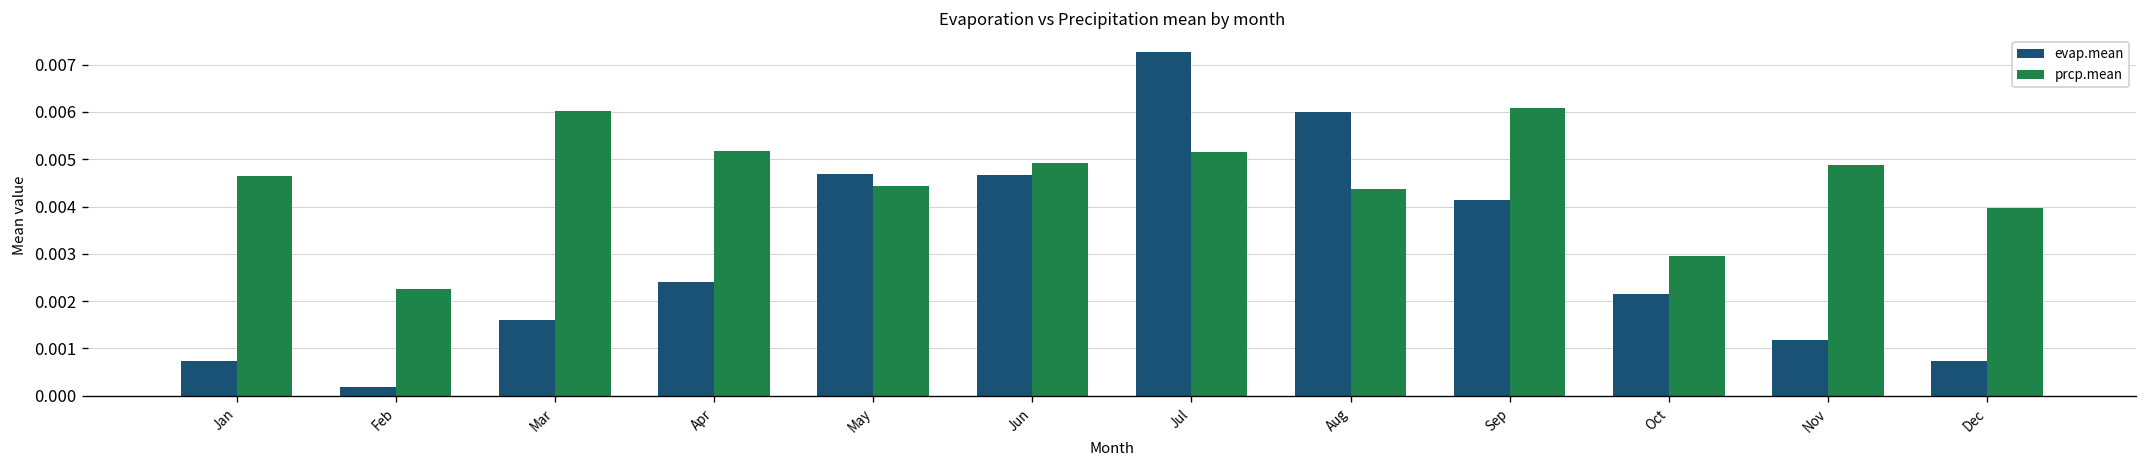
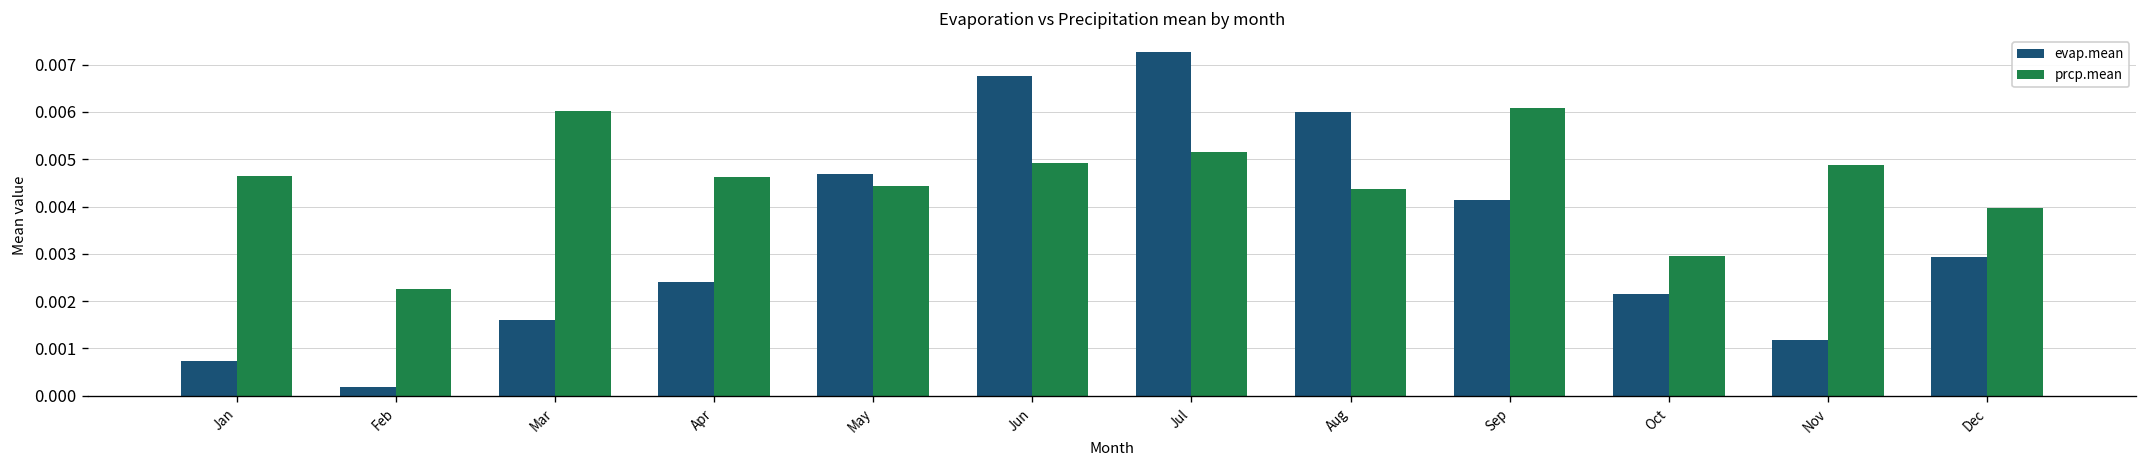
prcp.mean, Apr: 0.0052 -> 0.0046
evap.mean, Jun: 0.0047 -> 0.0068
evap.mean, Dec: 0.0007 -> 0.0029
